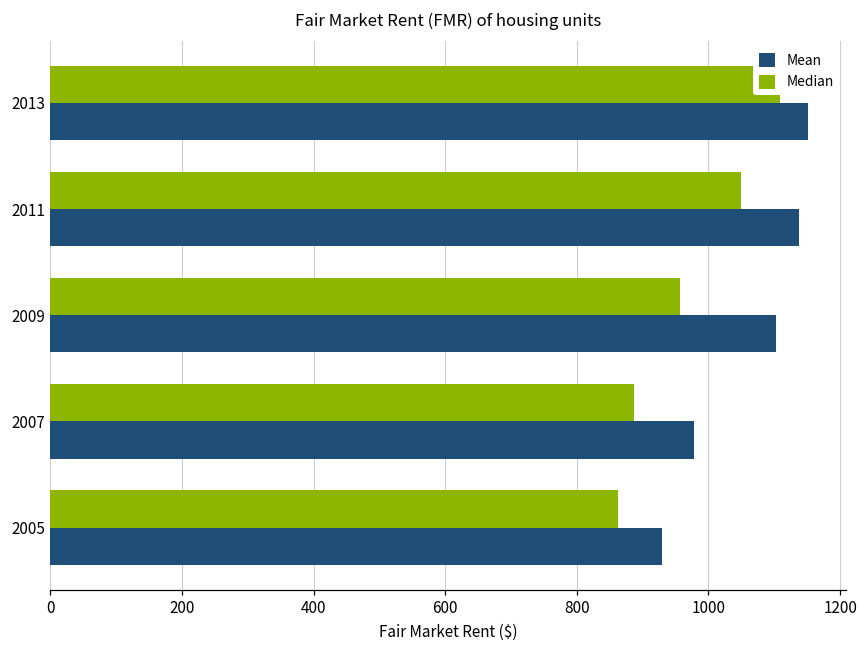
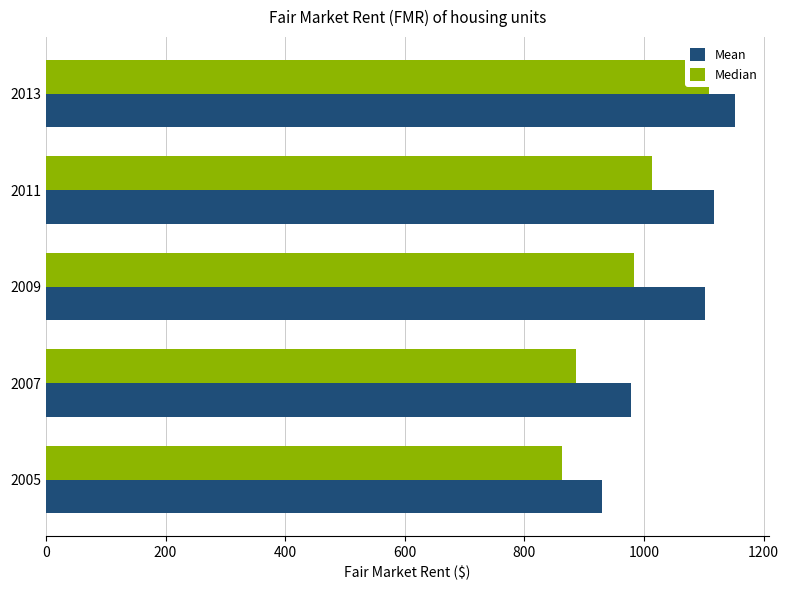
Median, 2011: 1050 -> 1010
Mean, 2011: 1140 -> 1120
Median, 2009: 960 -> 980
